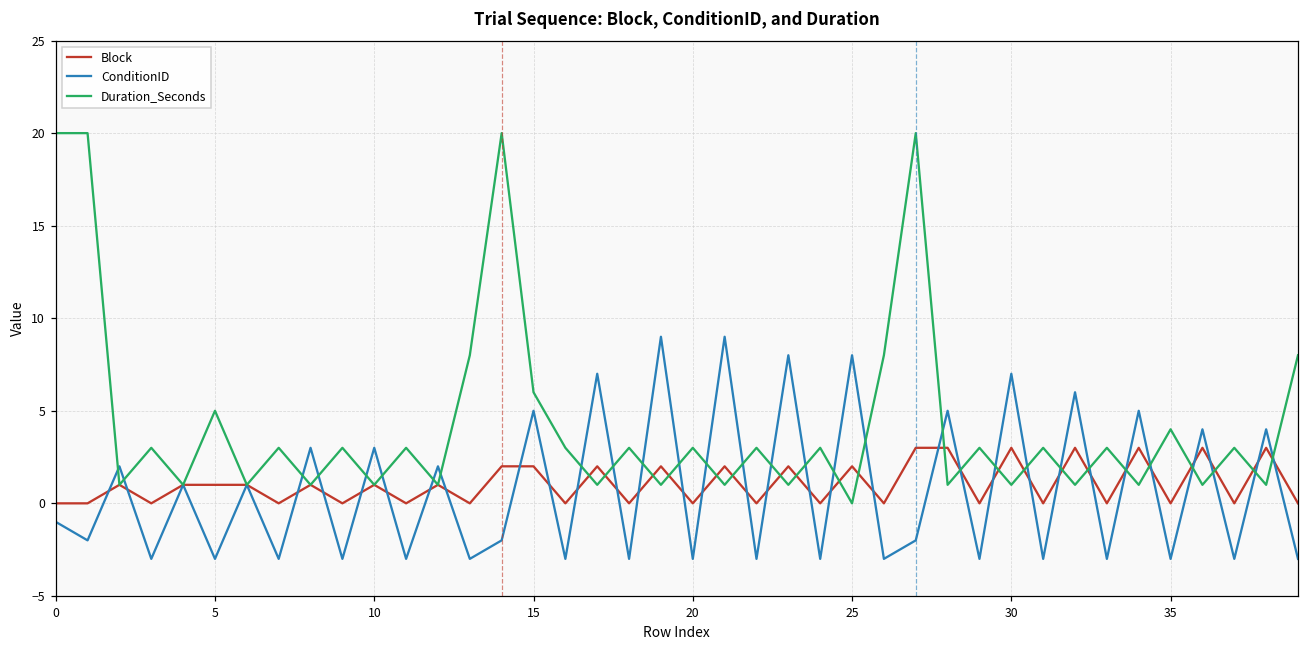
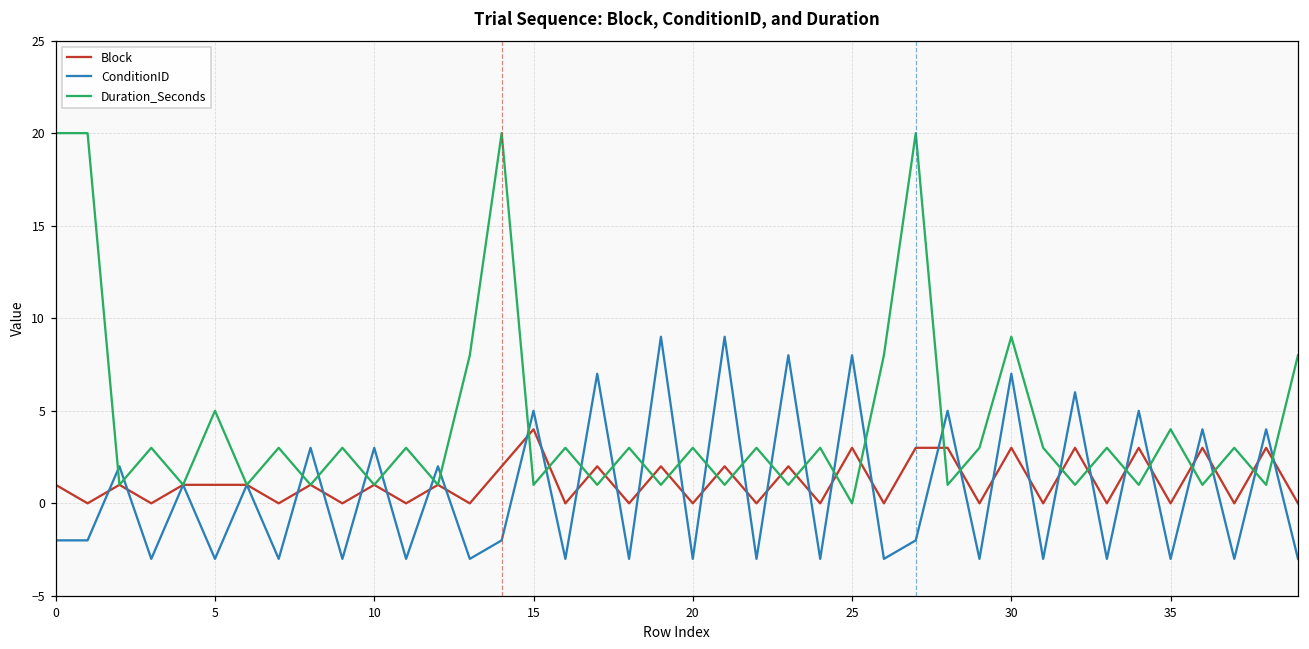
Block, 0: 0 -> 1
ConditionID, 0: -1 -> -2
Block, 15: 2 -> 4
Duration_Seconds, 15: 6 -> 1
Block, 25: 2 -> 3
Duration_Seconds, 30: 1 -> 9
